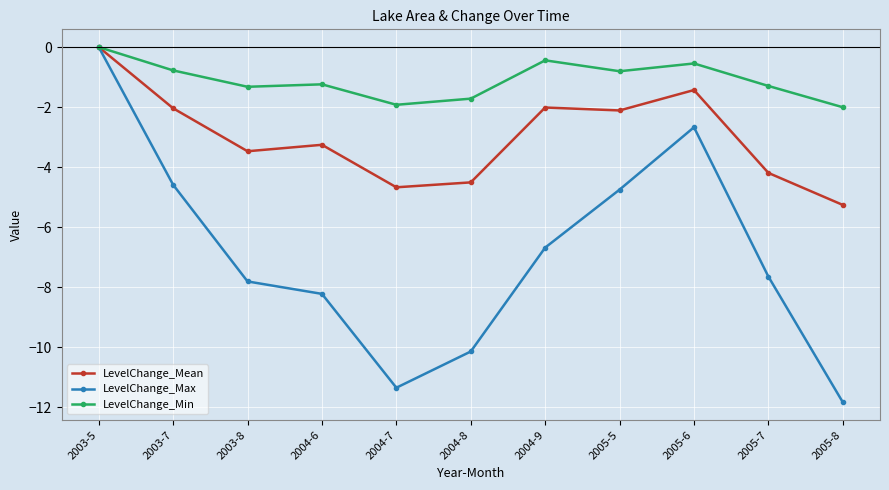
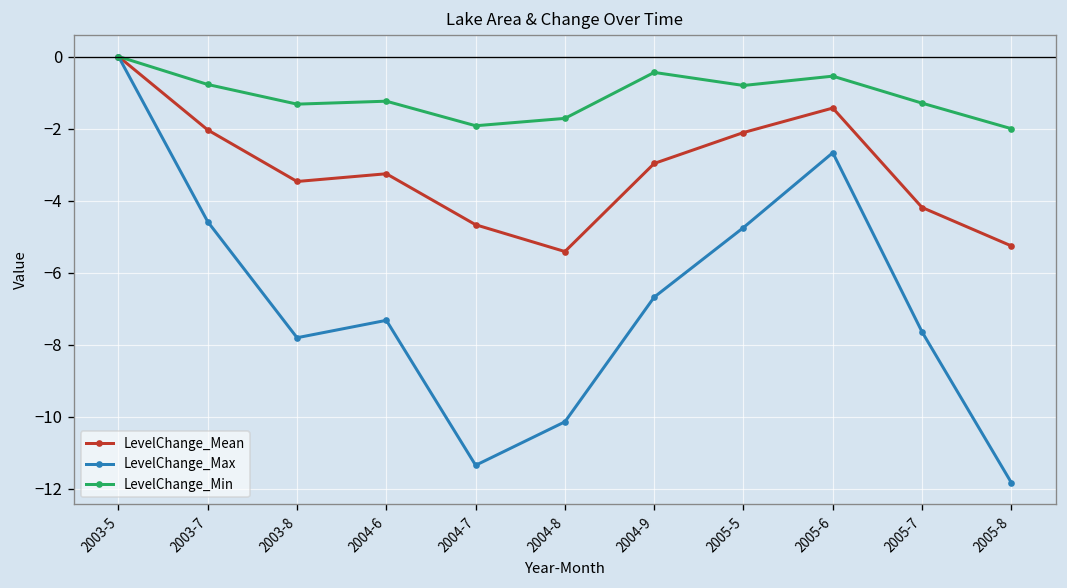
LevelChange_Max, 2004-6: -8.2 -> -7.3
LevelChange_Mean, 2004-8: -4.5 -> -5.4
LevelChange_Mean, 2004-9: -2.0 -> -3.0
